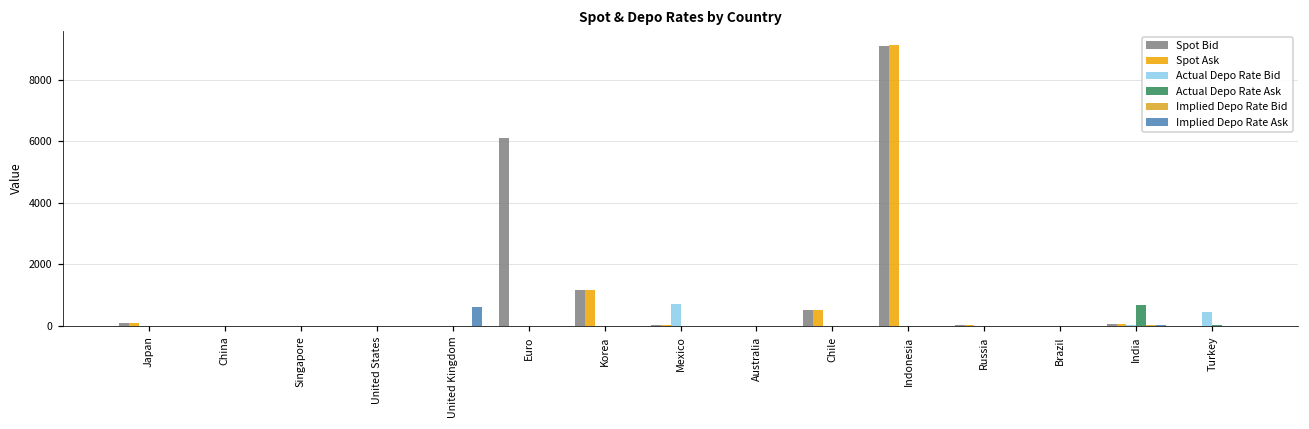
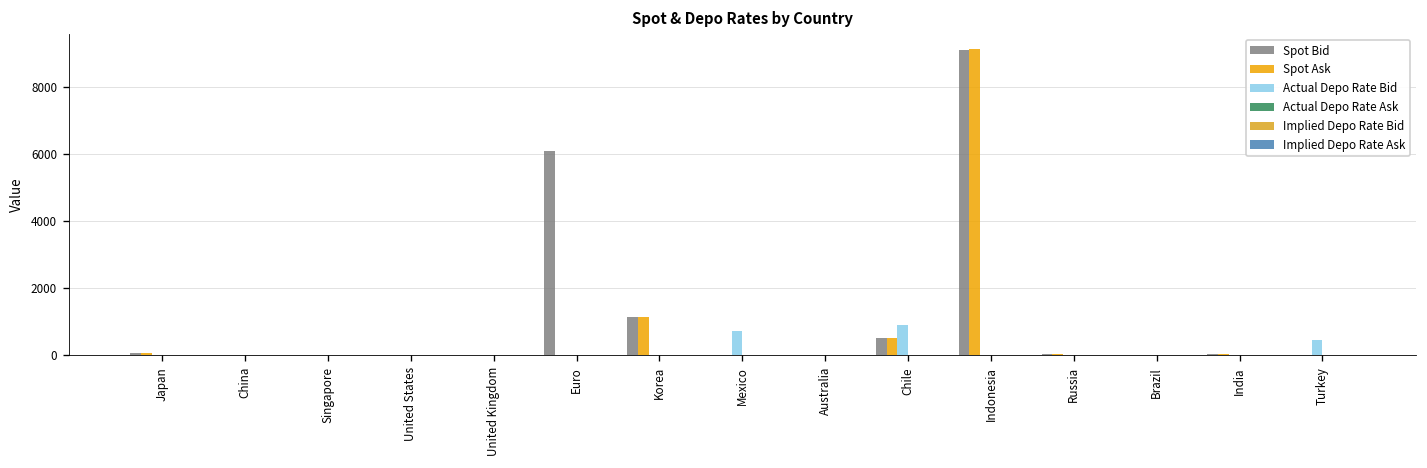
Implied Depo Rate Ask, United Kingdom: 600 -> 0
Actual Depo Rate Bid, Chile: 0 -> 900
Actual Depo Rate Ask, India: 700 -> 0
